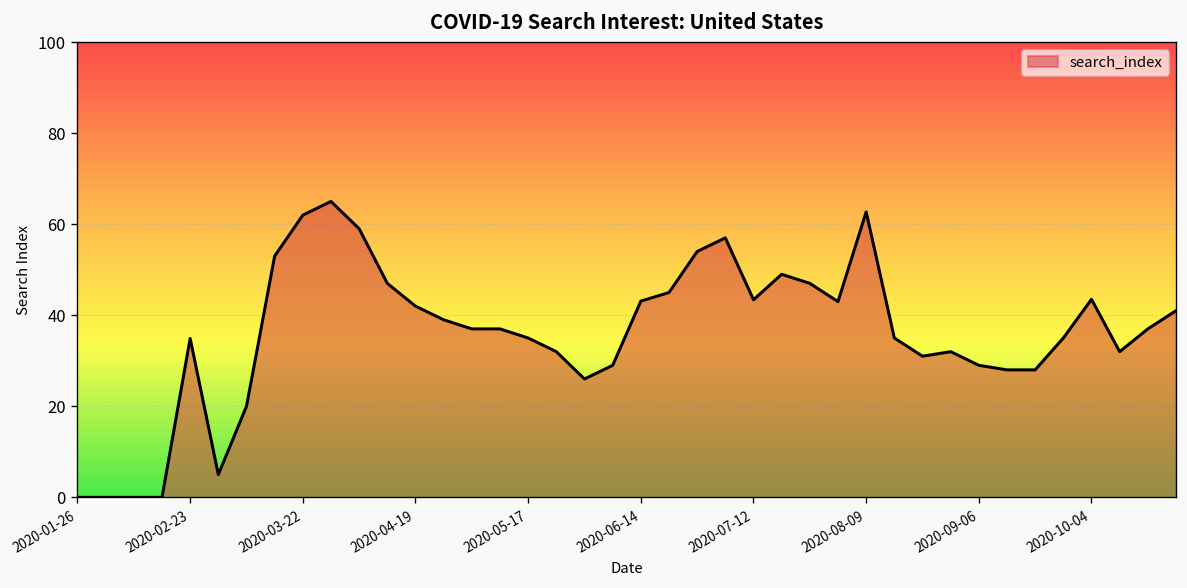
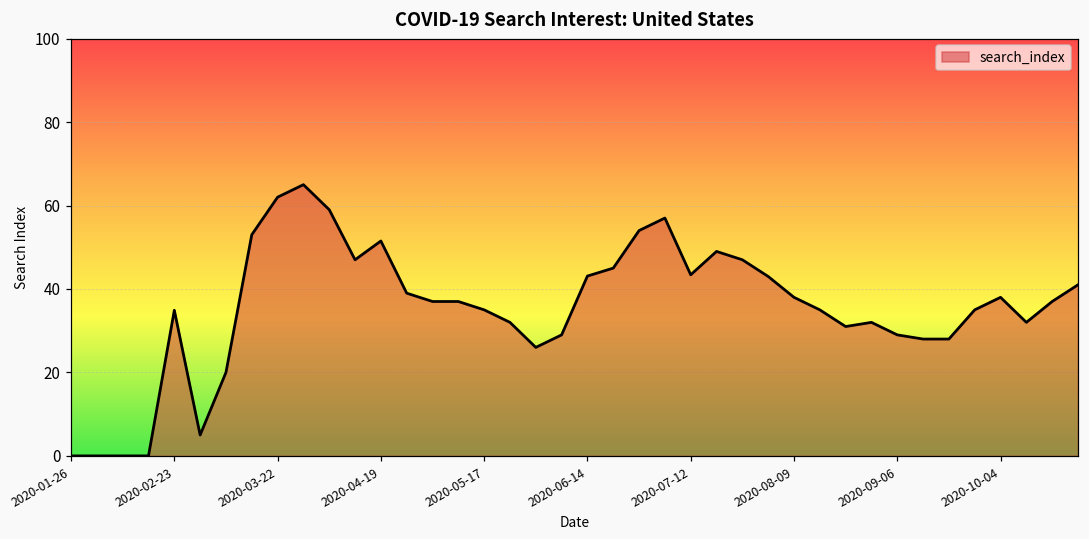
2020-04-19: 42 -> 52
2020-08-09: 63 -> 38
2020-10-04: 44 -> 38
